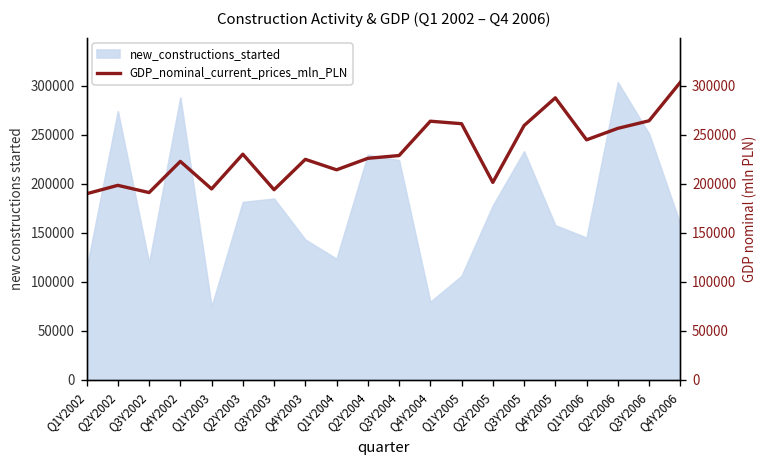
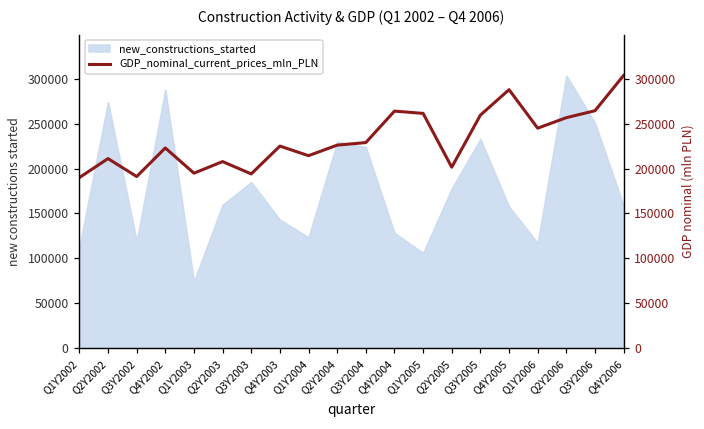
new_constructions_started, Q2Y2003: 180000 -> 160000
new_constructions_started, Q4Y2004: 80000 -> 130000
new_constructions_started, Q1Y2006: 150000 -> 120000
GDP_nominal_current_prices_mln_PLN, Q2Y2002: 200000 -> 210000
GDP_nominal_current_prices_mln_PLN, Q2Y2003: 230000 -> 210000
